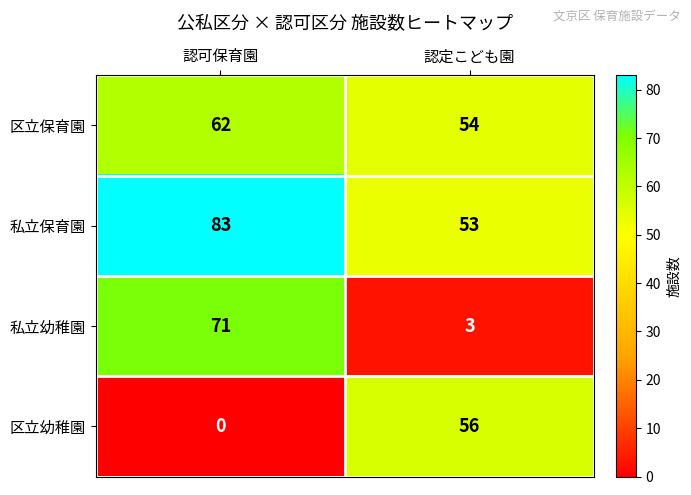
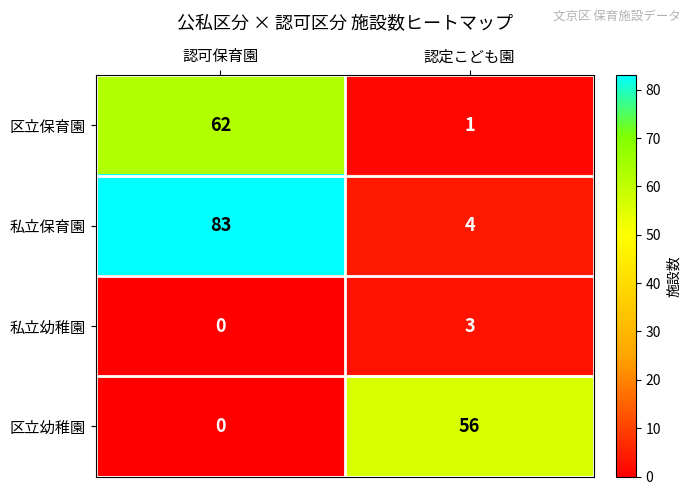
区立保育園, 認定こども園: 54 -> 1
私立保育園, 認定こども園: 53 -> 4
私立幼稚園, 認可保育園: 71 -> 0
